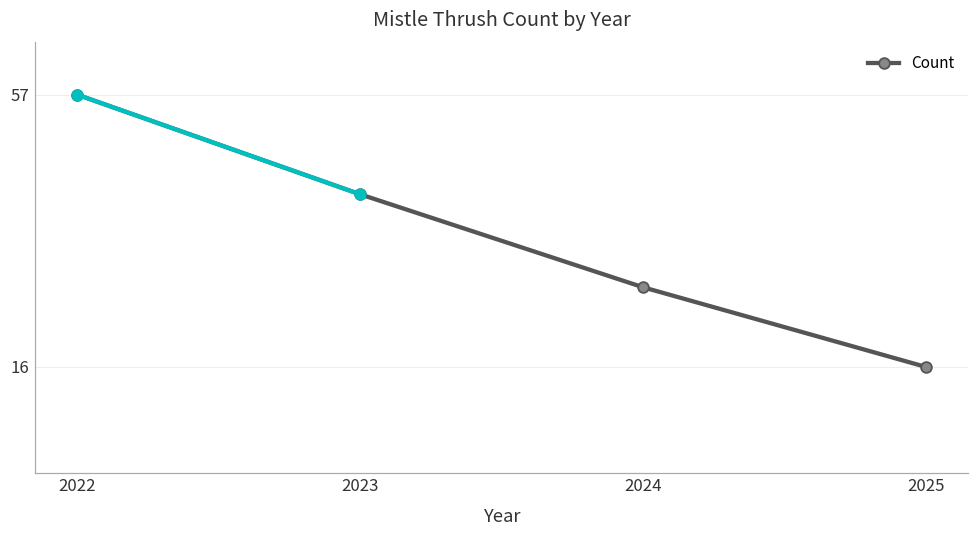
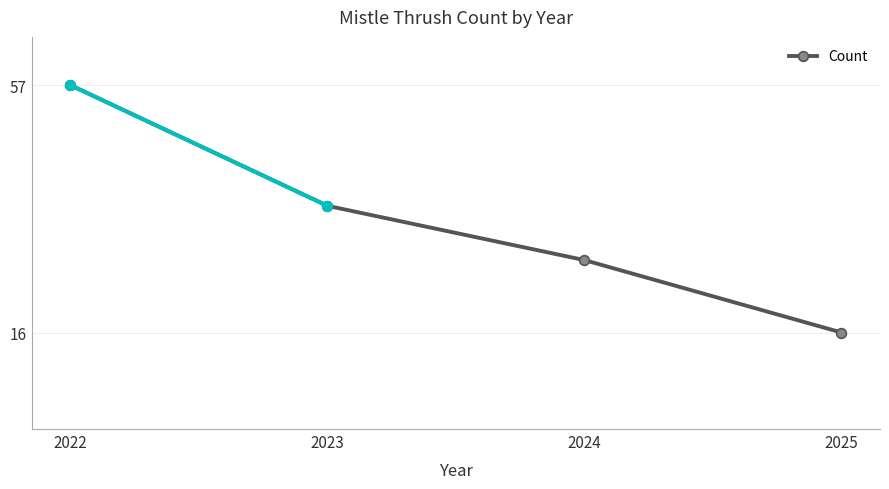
Count, 2023: 42 -> 37
